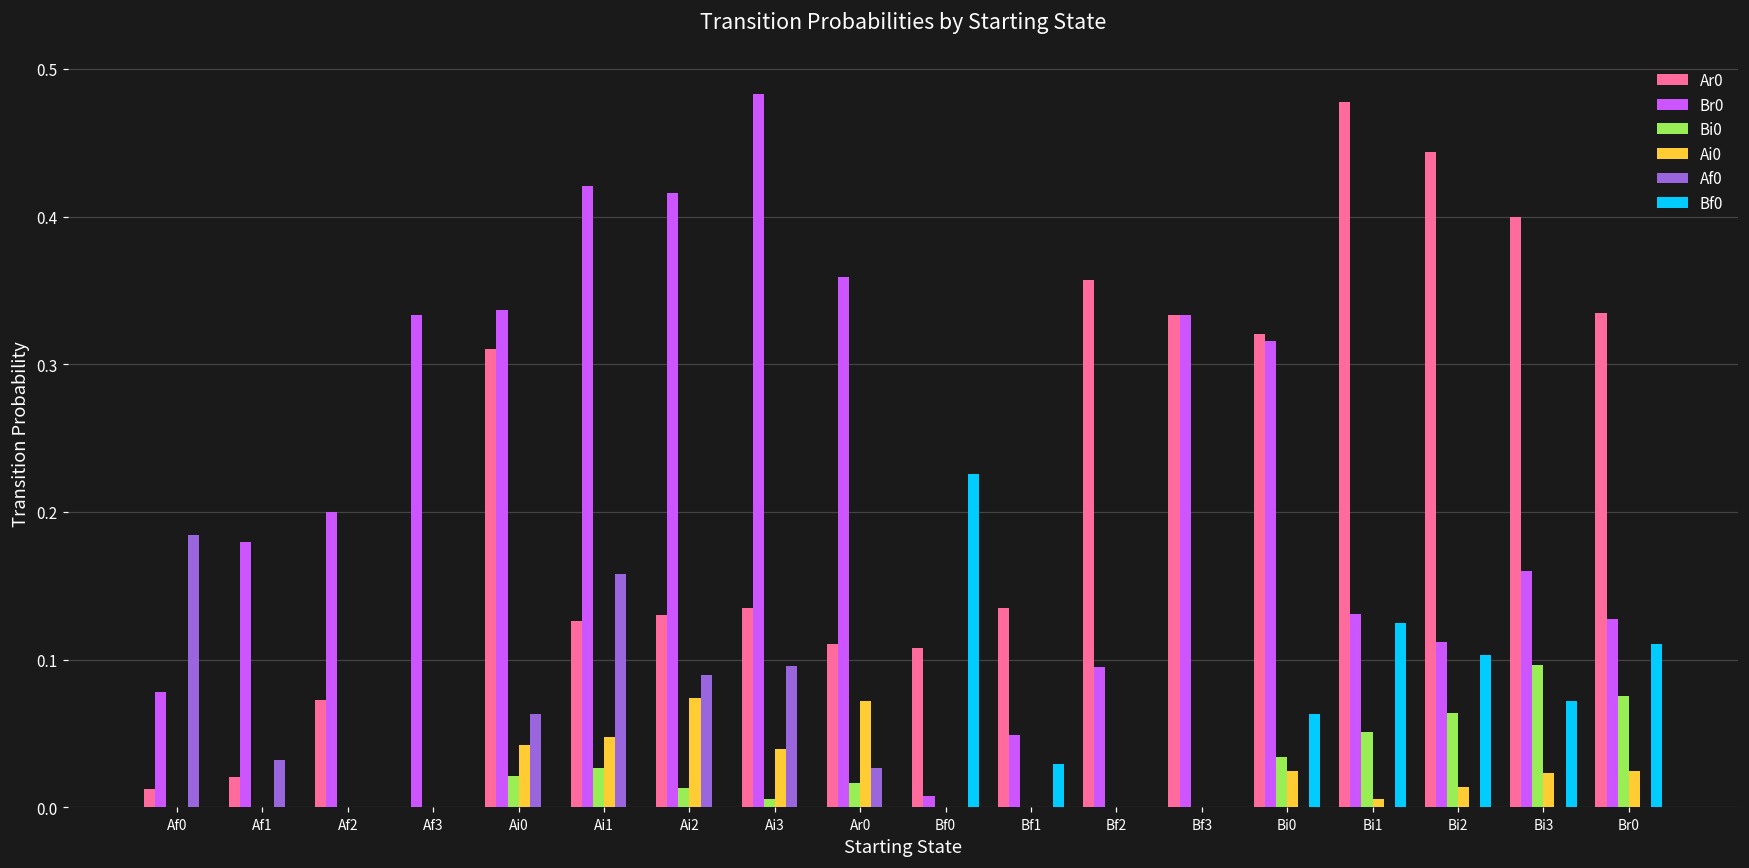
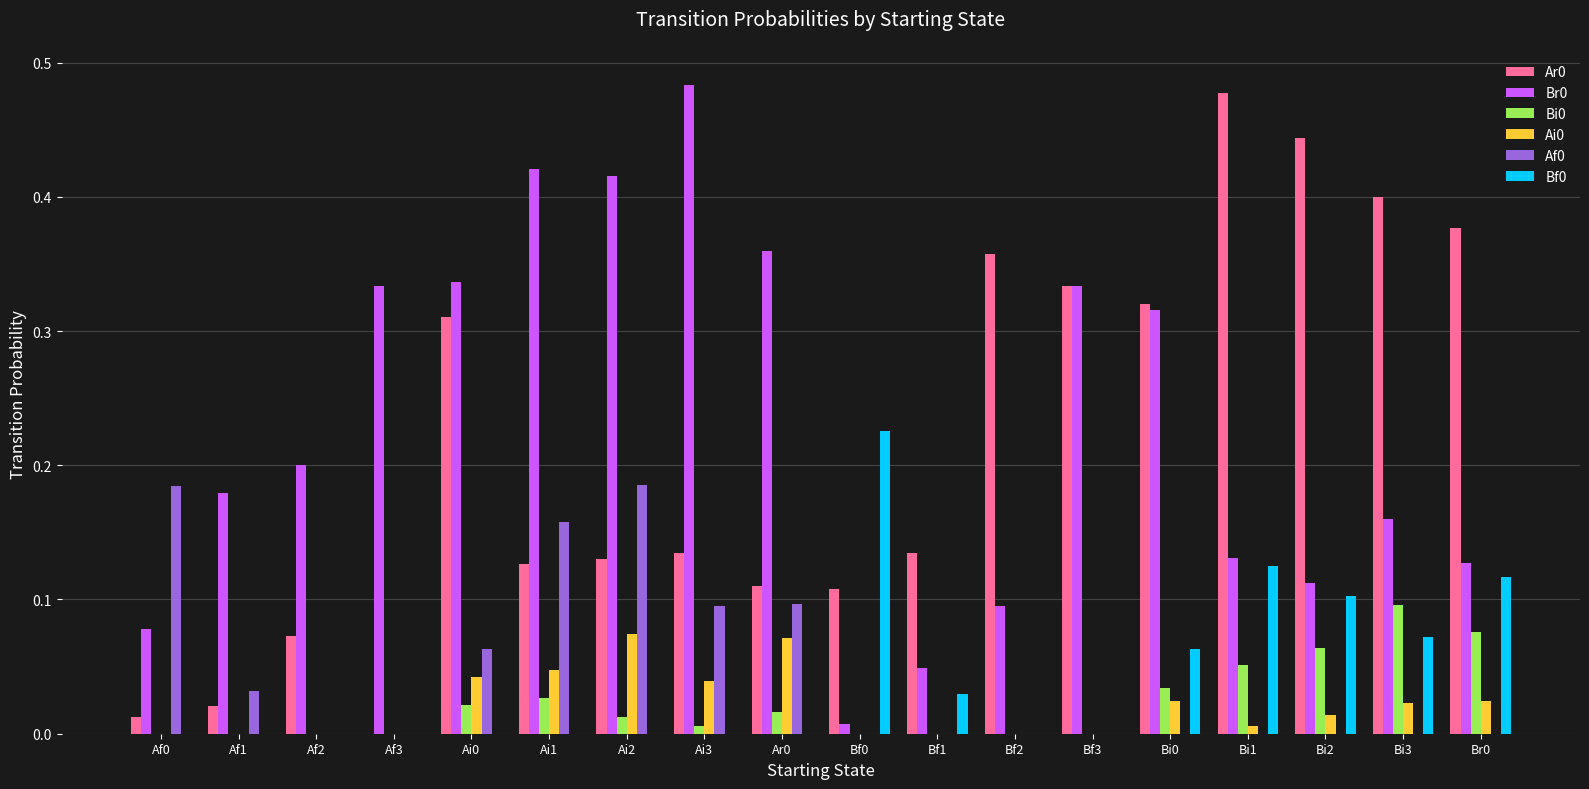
Af0, Ai2: 0.089 -> 0.186
Af0, Ar0: 0.027 -> 0.097
Ar0, Br0: 0.335 -> 0.377
Bf0, Br0: 0.110 -> 0.117
